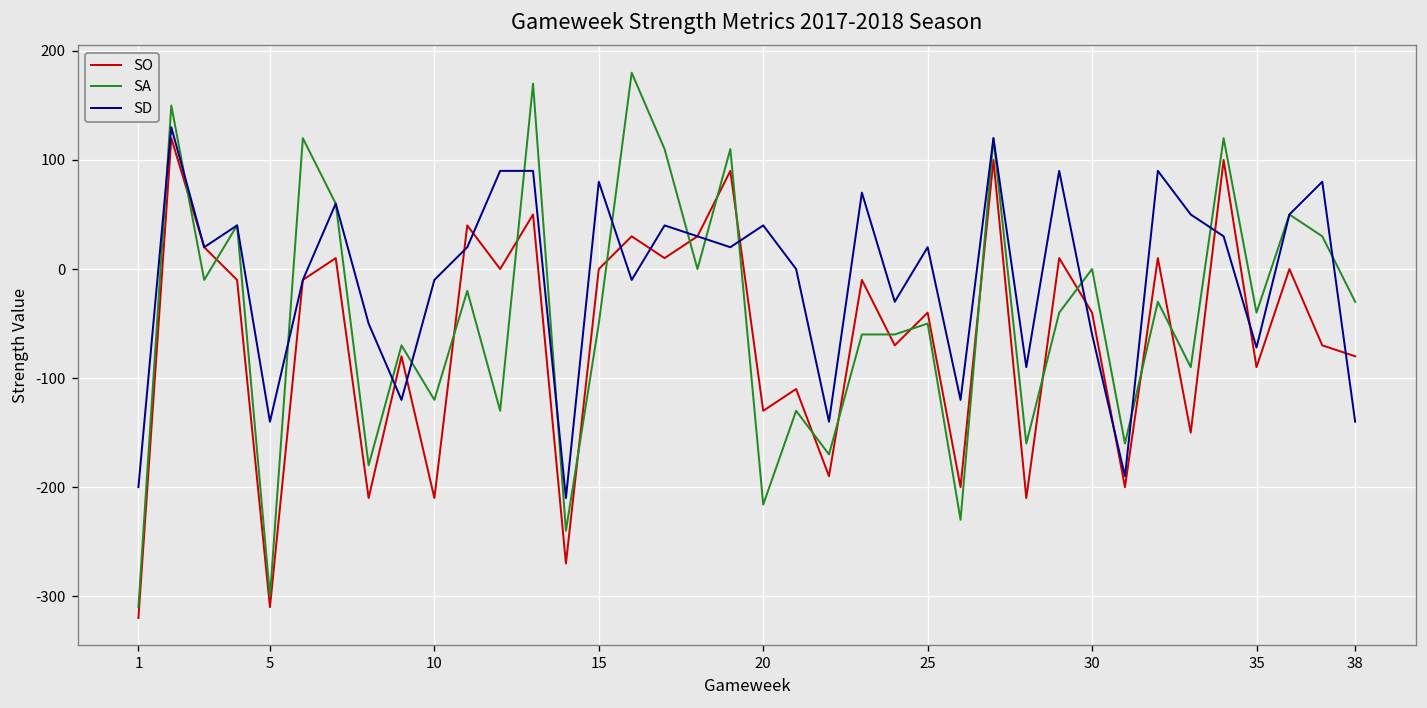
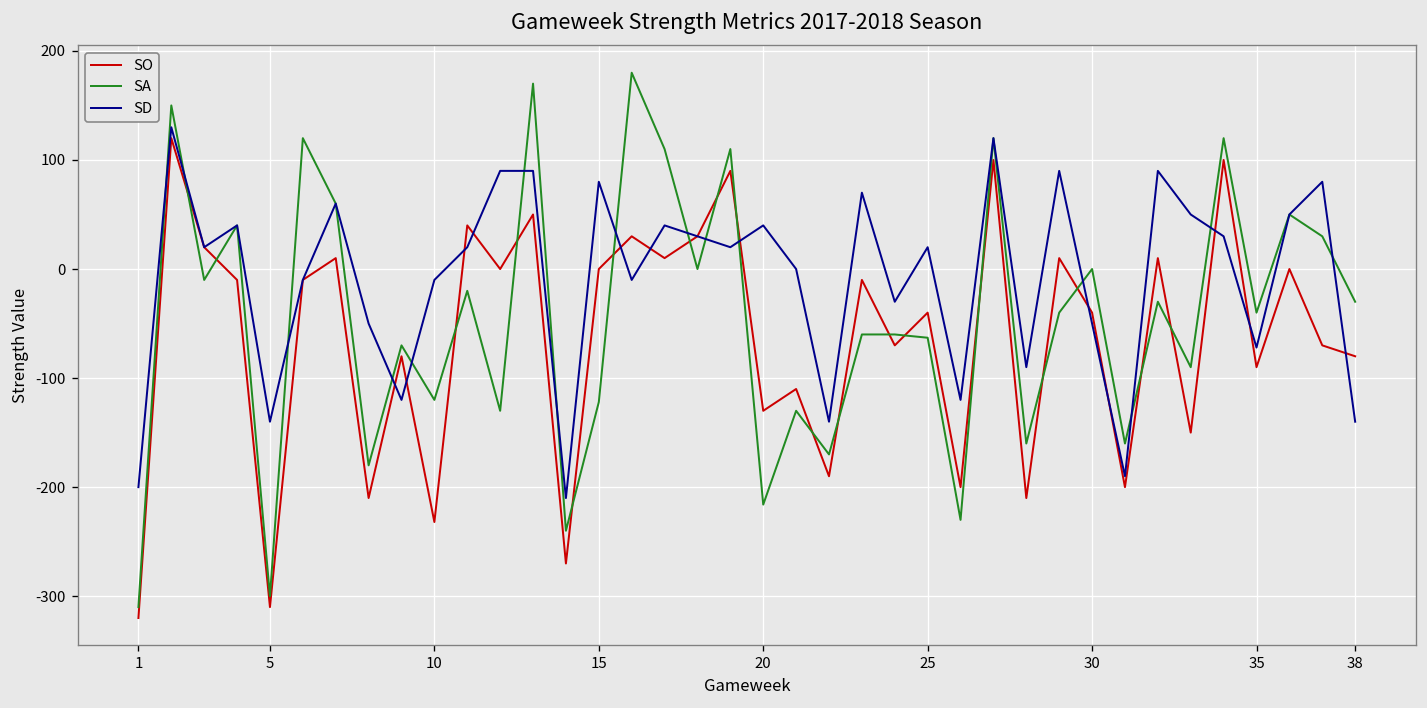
SO, 10: -210 -> -230
SA, 15: -50 -> -120
SA, 25: -50 -> -60
SD, 30: -60 -> -50
